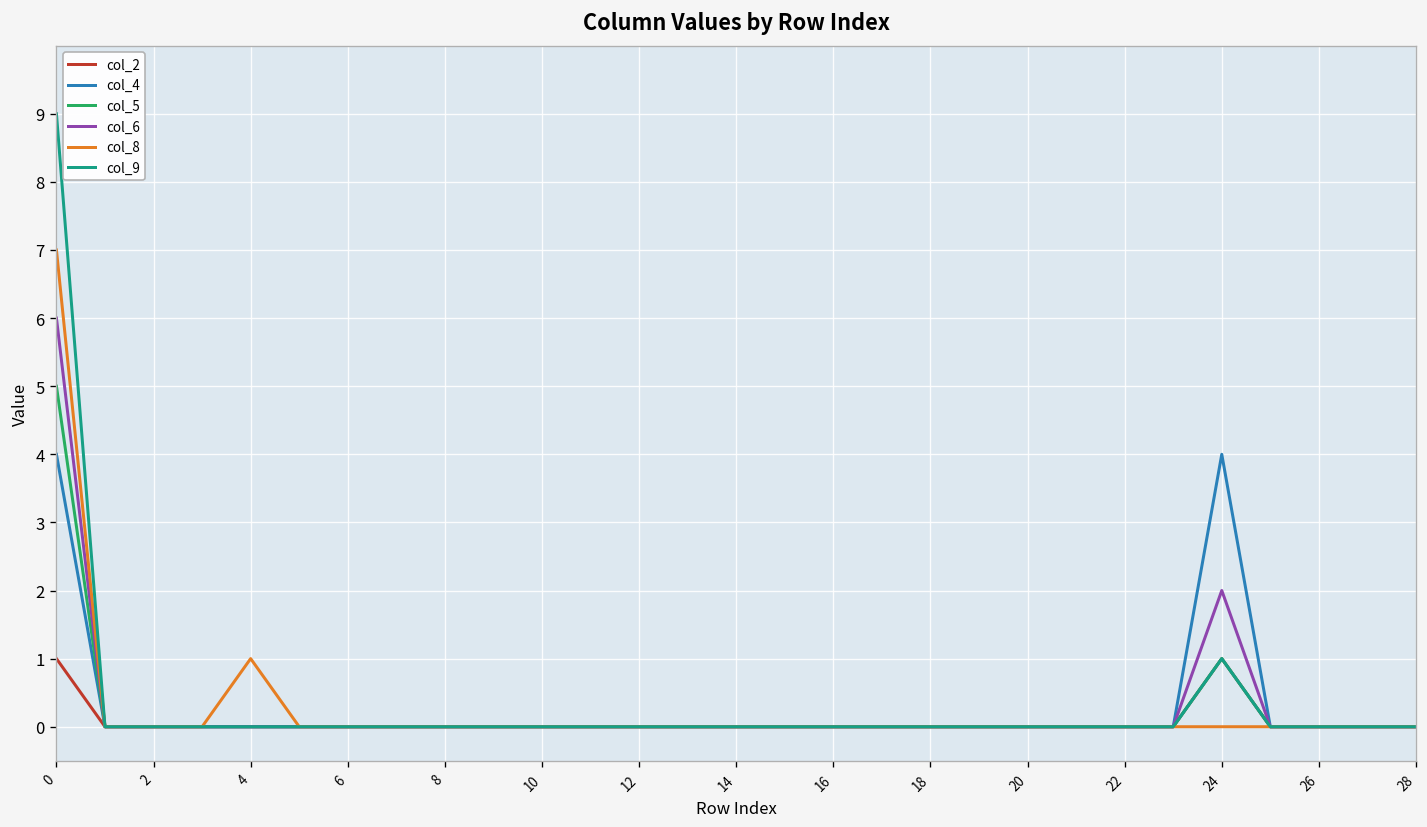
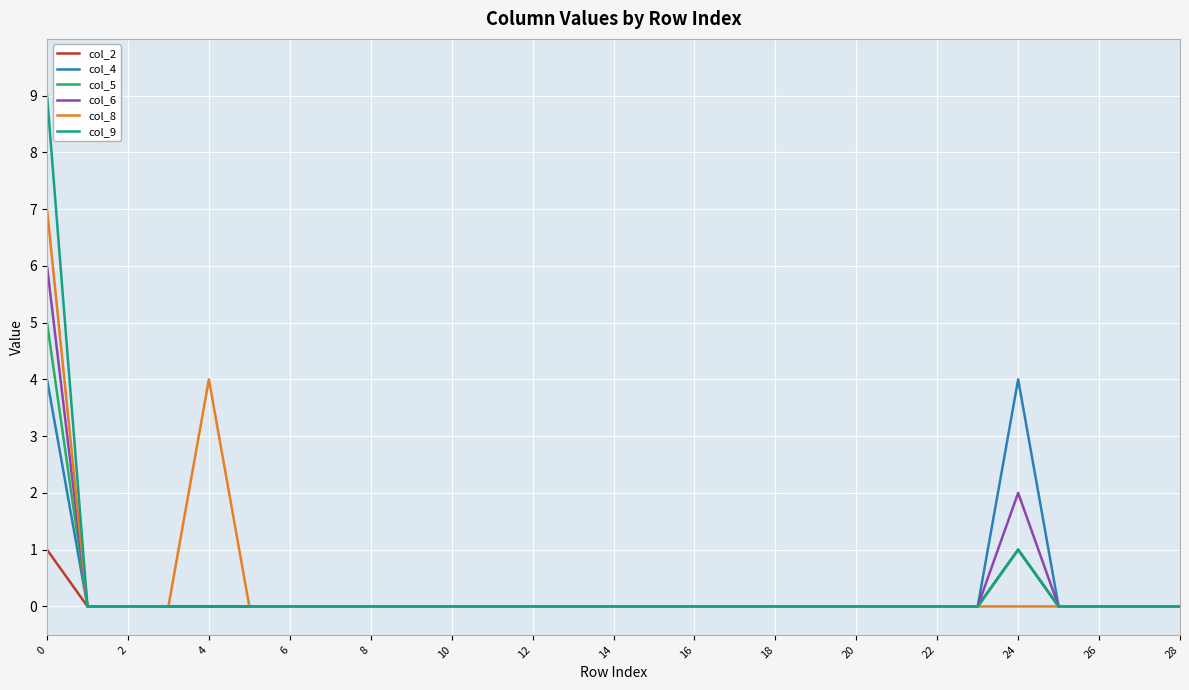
col_8, 4: 1 -> 4
